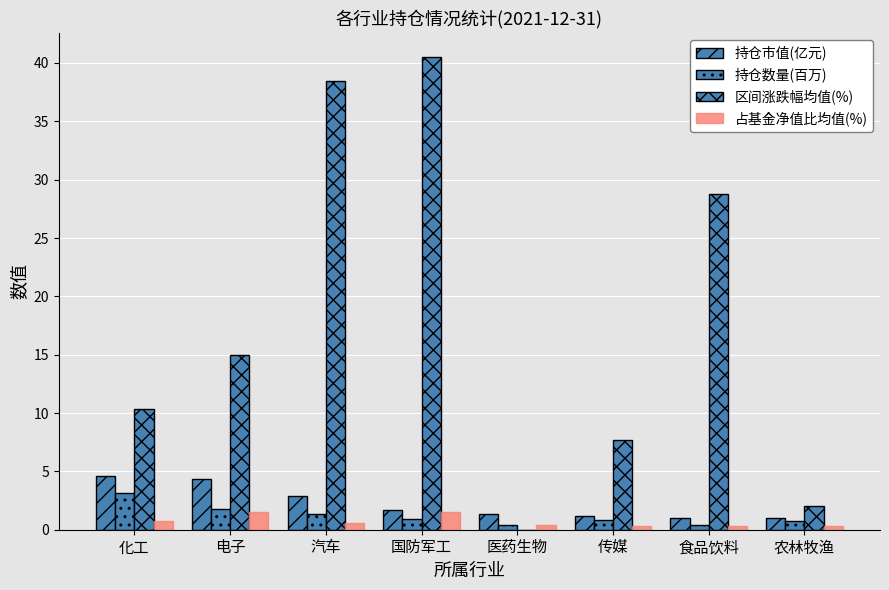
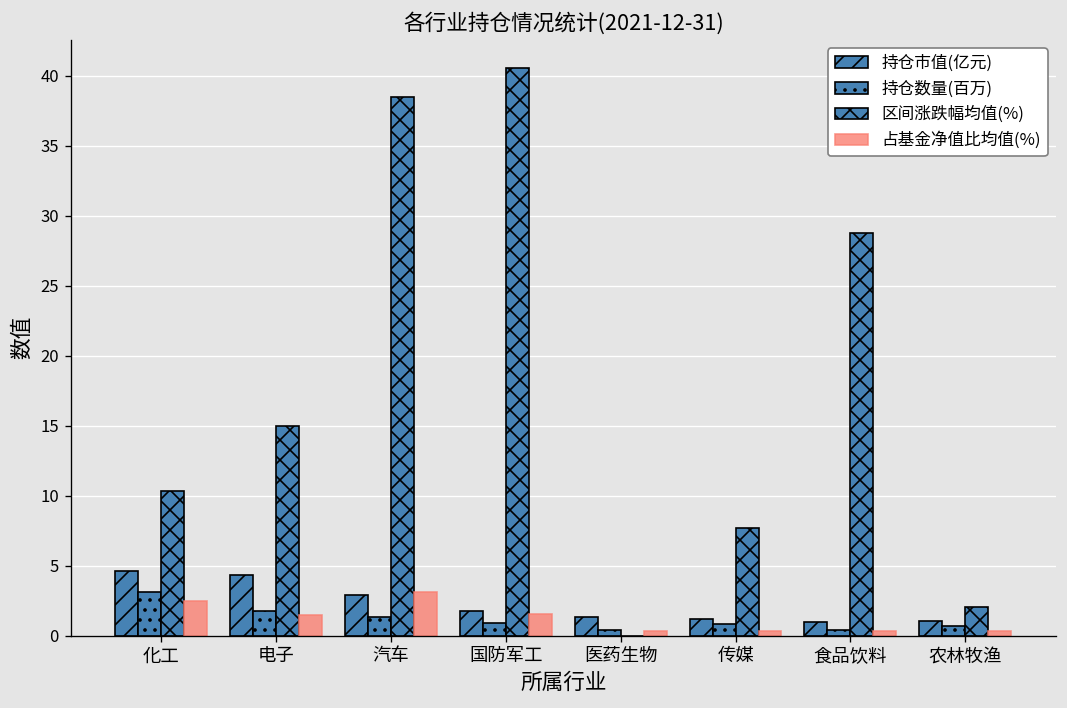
占基金净值比均值(%), 化工: 0.8 -> 2.4
占基金净值比均值(%), 汽车: 0.6 -> 3.1
